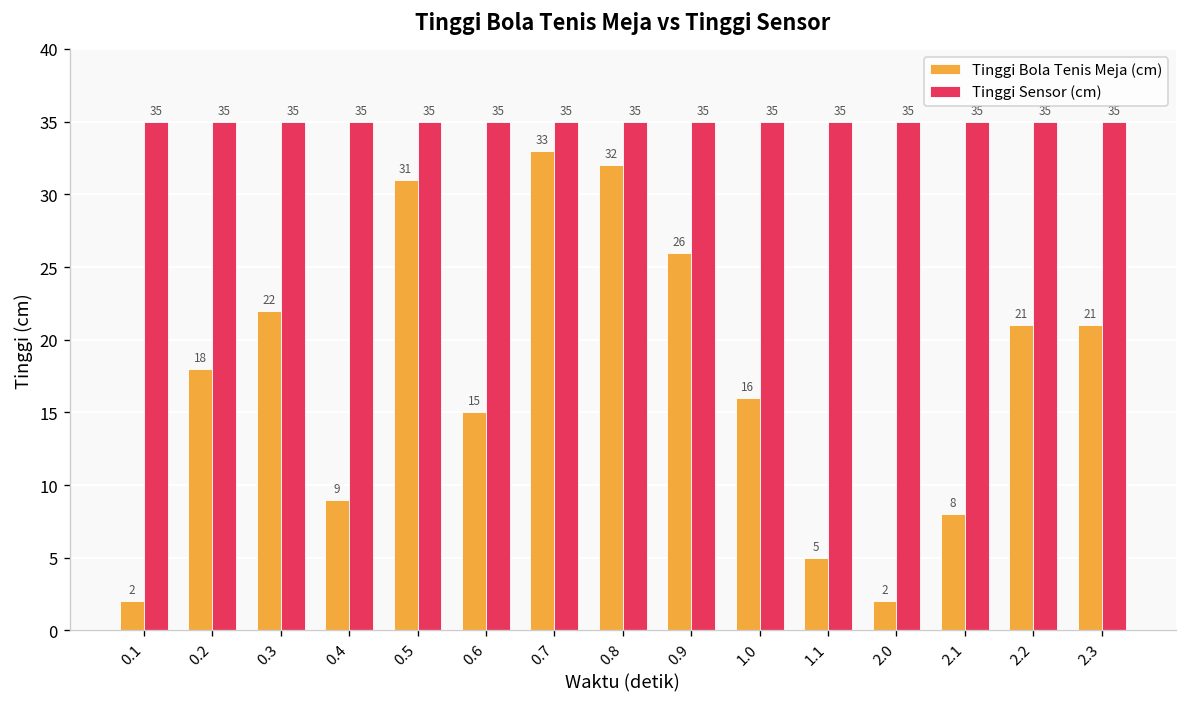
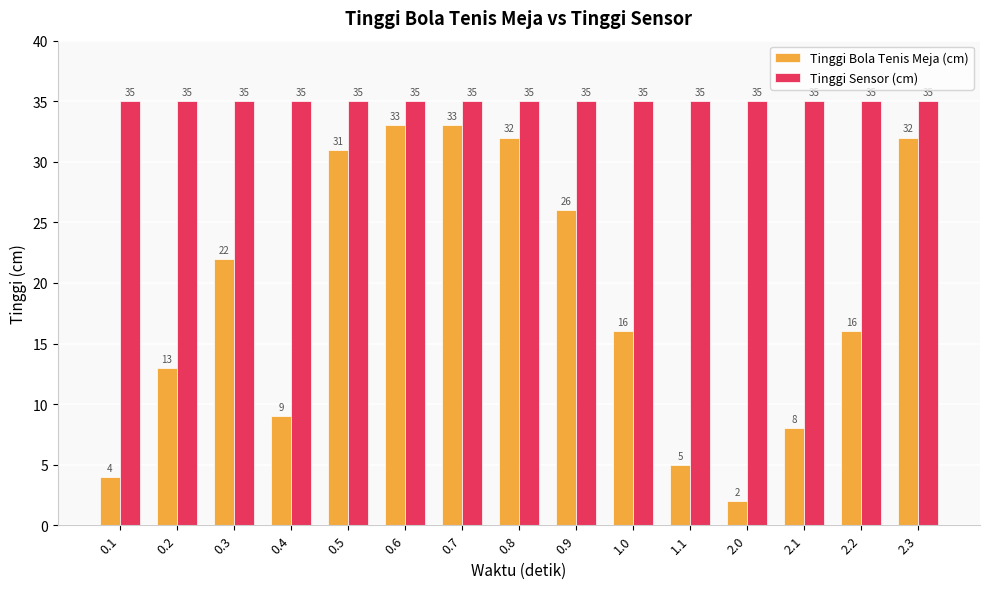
Tinggi Bola Tenis Meja (cm), 0.1: 2 -> 4
Tinggi Bola Tenis Meja (cm), 0.2: 18 -> 13
Tinggi Bola Tenis Meja (cm), 0.6: 15 -> 33
Tinggi Bola Tenis Meja (cm), 2.2: 21 -> 16
Tinggi Bola Tenis Meja (cm), 2.3: 21 -> 32
